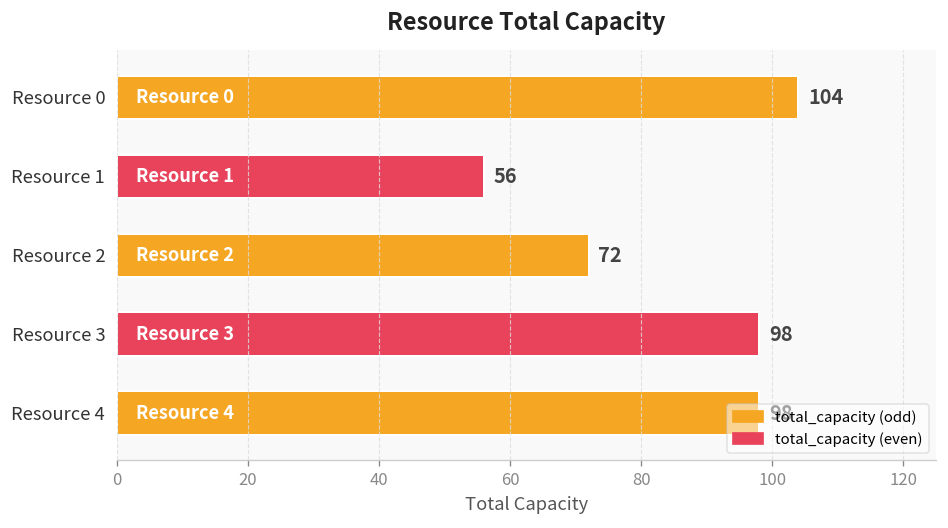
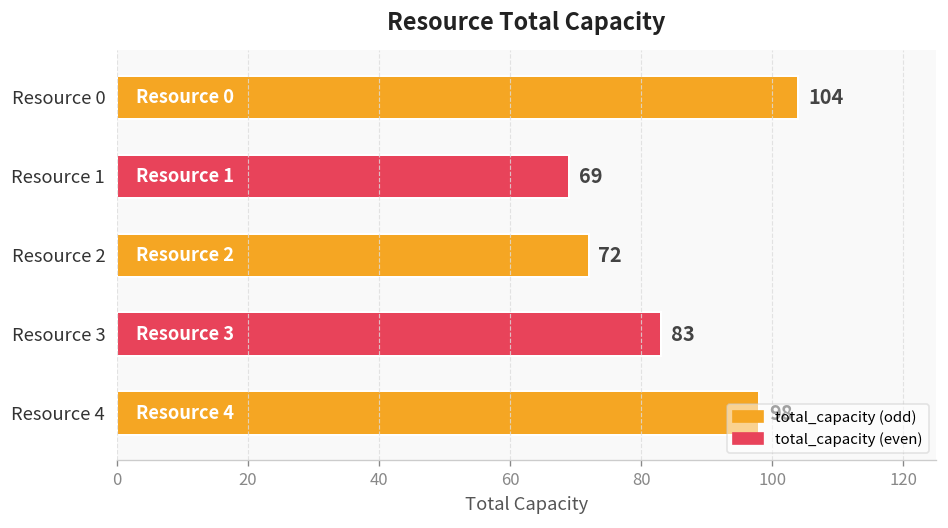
Resource 1: 56 -> 69
Resource 3: 98 -> 83
